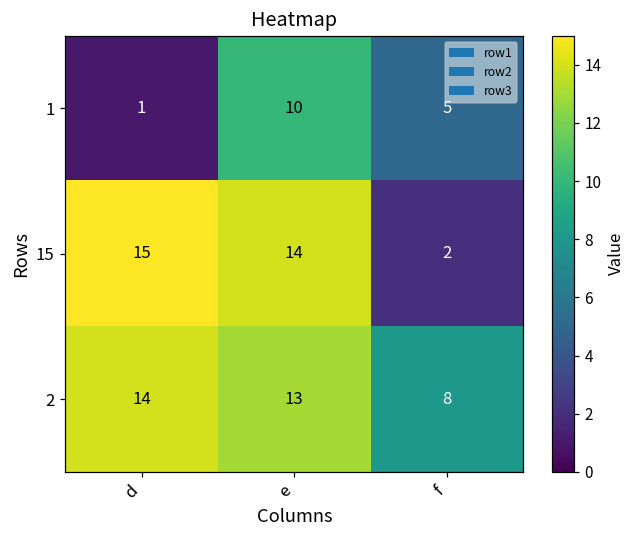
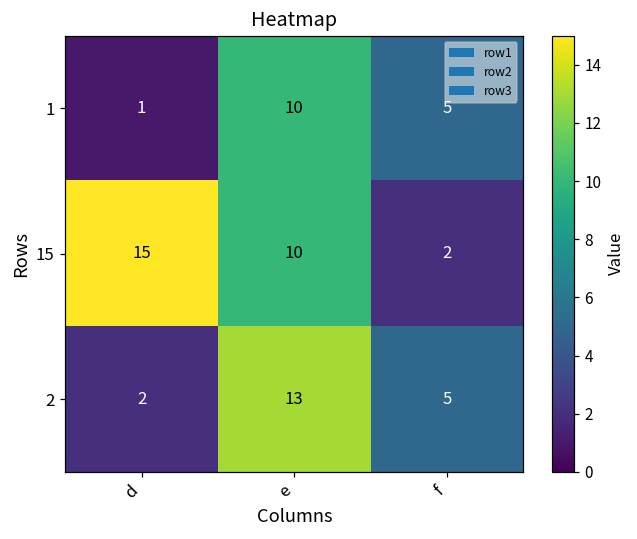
15, e: 14 -> 10
2, d: 14 -> 2
2, f: 8 -> 5
